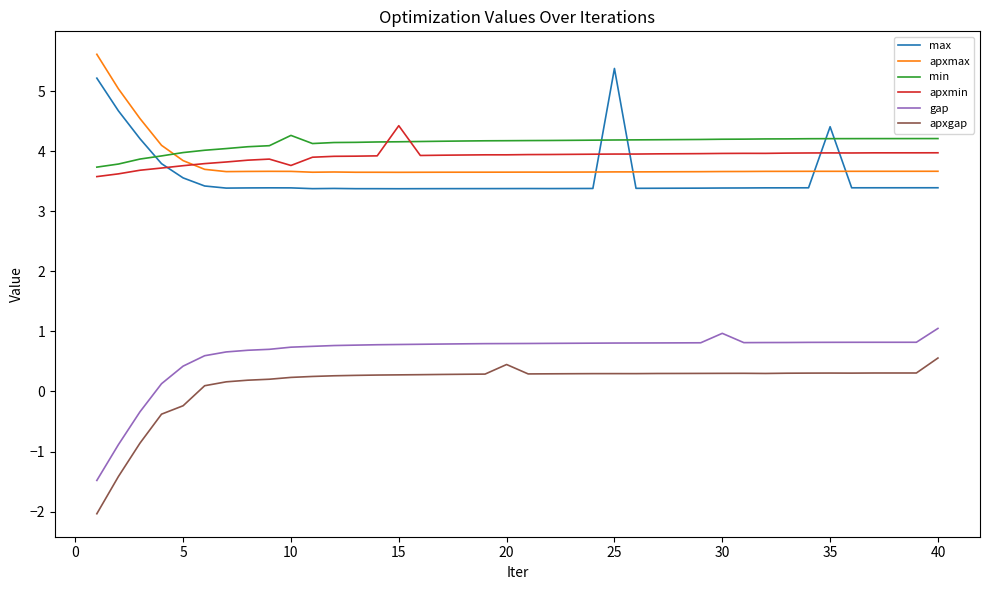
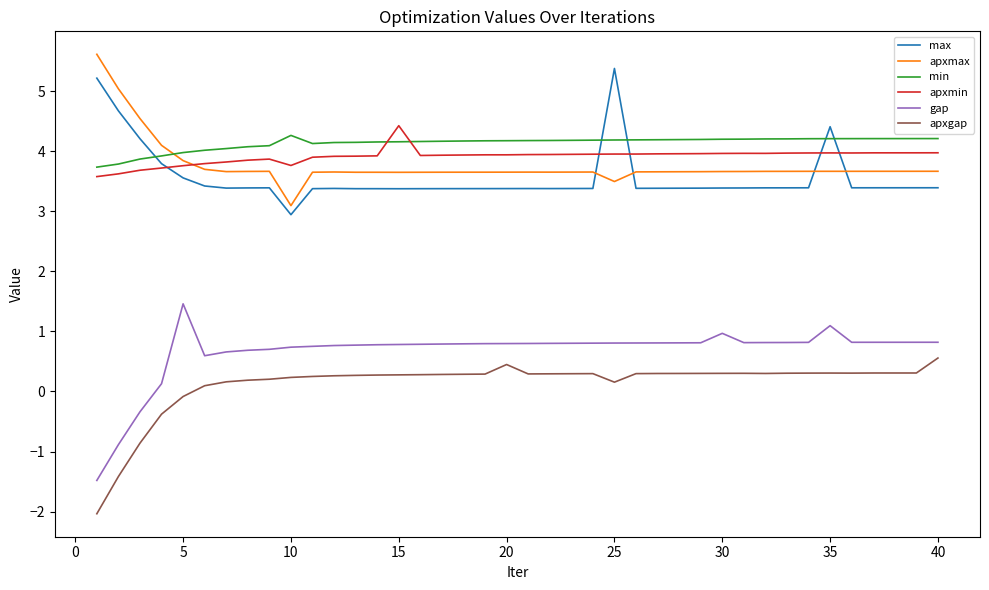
gap, 5: 0.4 -> 1.5
apxgap, 5: -0.2 -> -0.1
max, 10: 3.4 -> 2.9
apxmax, 10: 3.7 -> 3.1
apxmax, 25: 3.7 -> 3.5
apxgap, 25: 0.3 -> 0.2
gap, 35: 0.8 -> 1.1
gap, 40: 1.0 -> 0.8
